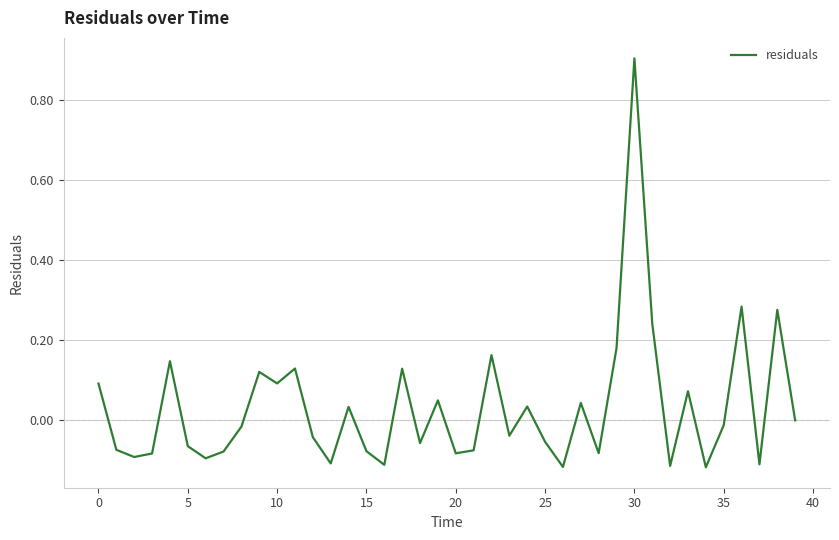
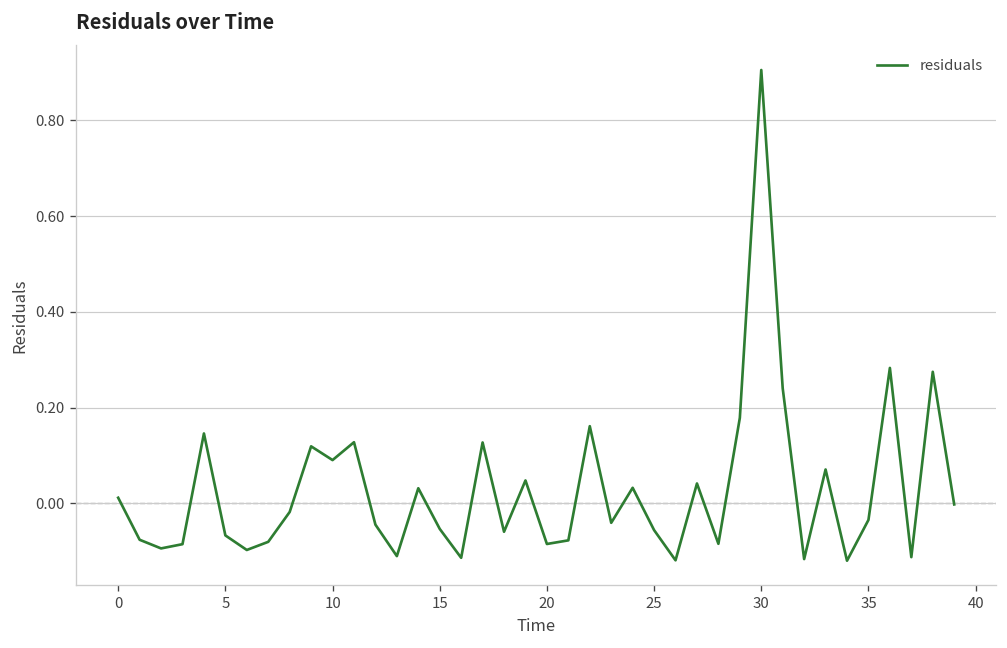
0: 0.09 -> 0.01
15: -0.08 -> -0.05
35: -0.01 -> -0.03
